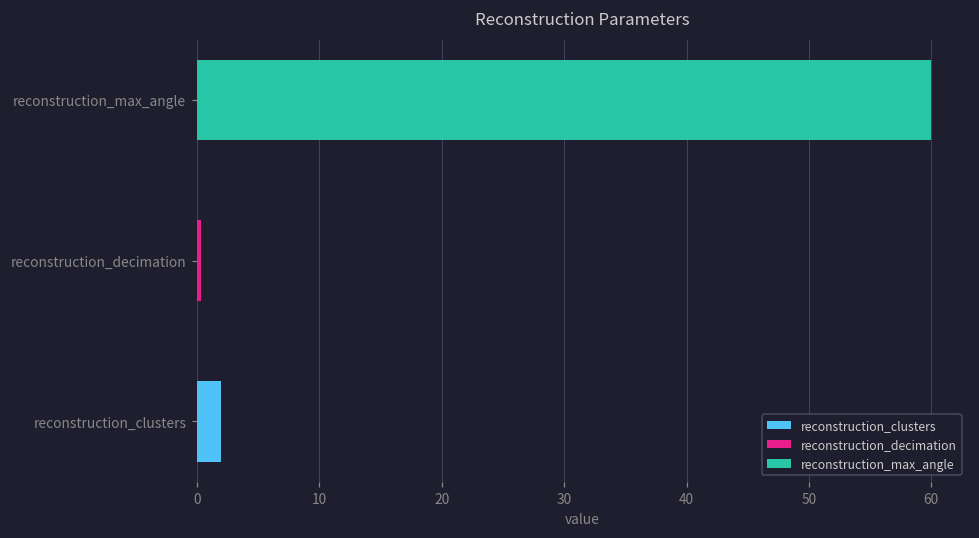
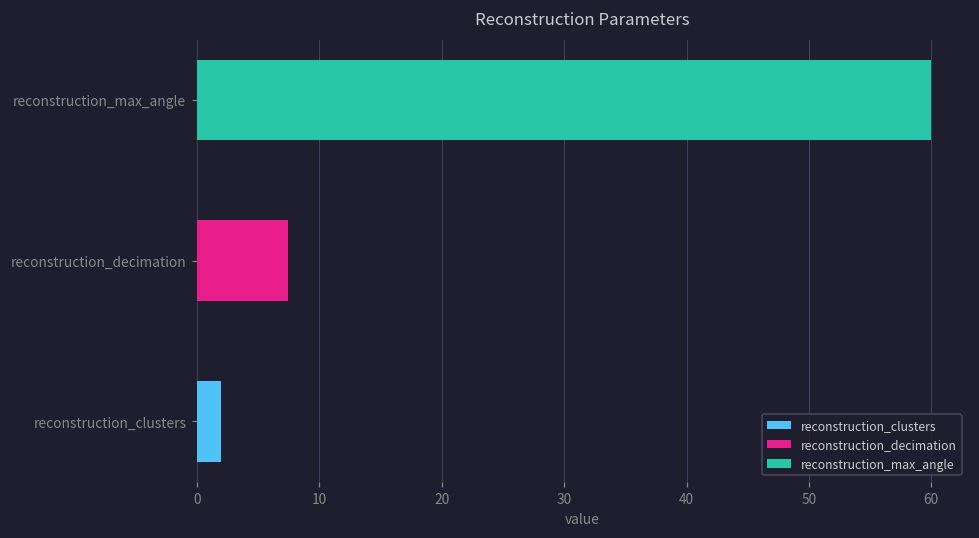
reconstruction_decimation: 0.3 -> 7.4
